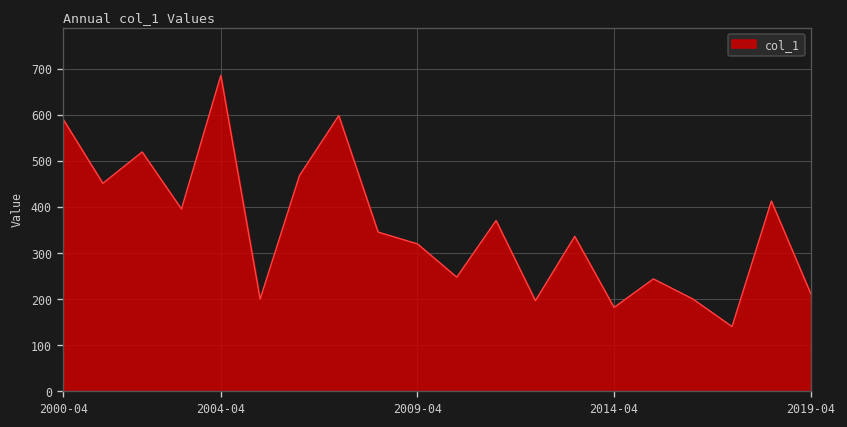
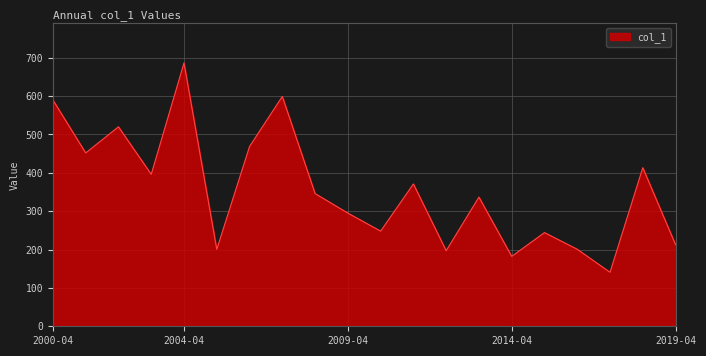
2009-04: 320 -> 290
